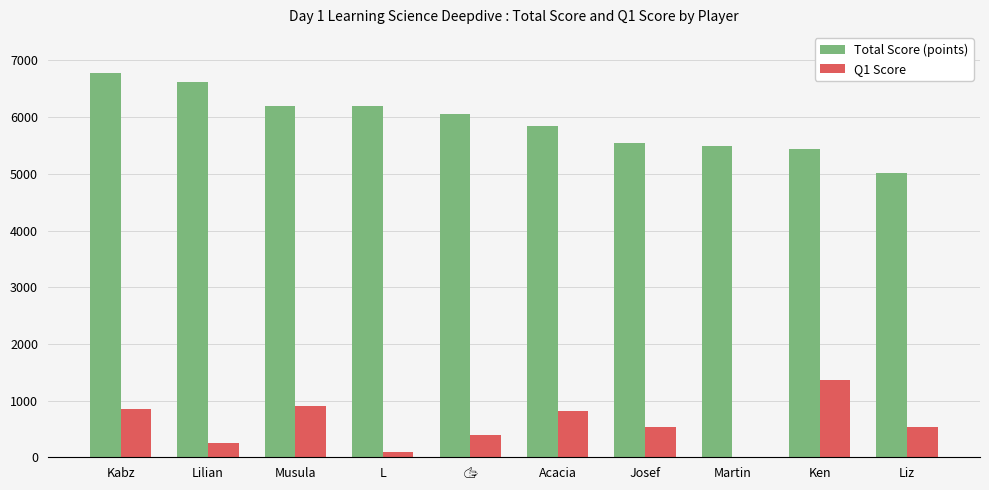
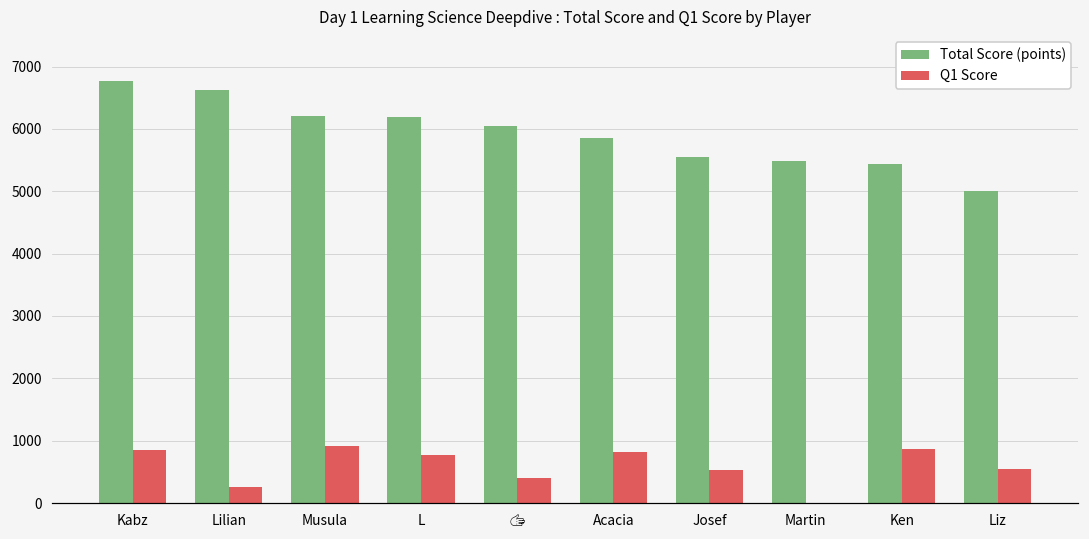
Q1 Score, L: 100 -> 800
Q1 Score, Ken: 1400 -> 900
